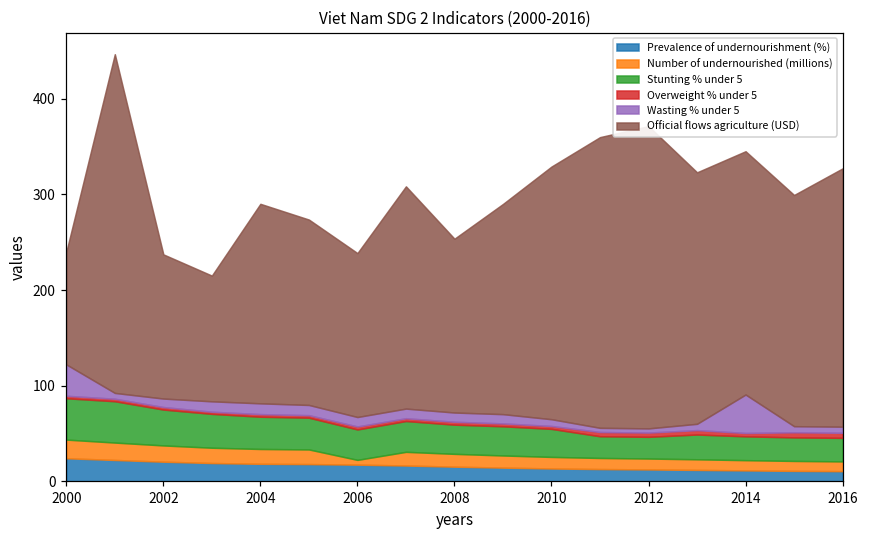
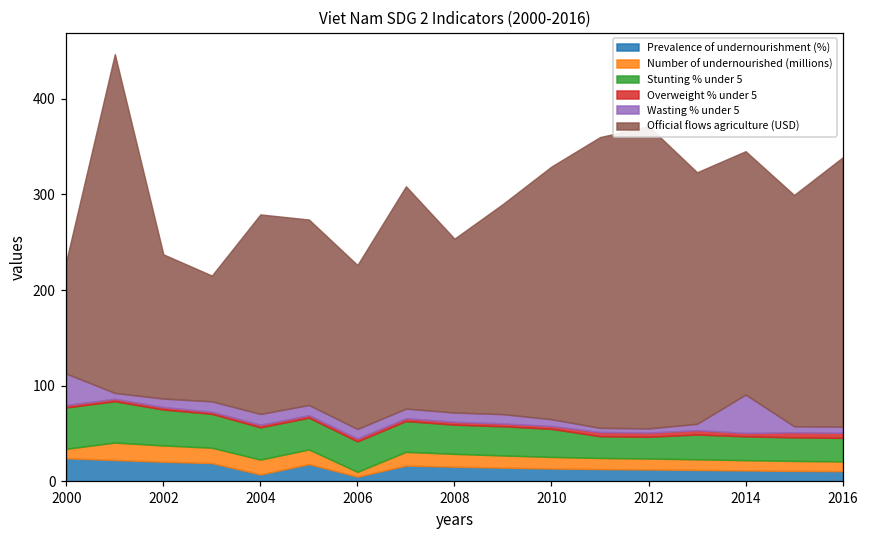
Number of undernourished (millions), 2000: 20 -> 10
Prevalence of undernourishment (%), 2004: 20 -> 10
Prevalence of undernourishment (%), 2006: 20 -> 10
Official flows agriculture (USD), 2016: 270 -> 280
